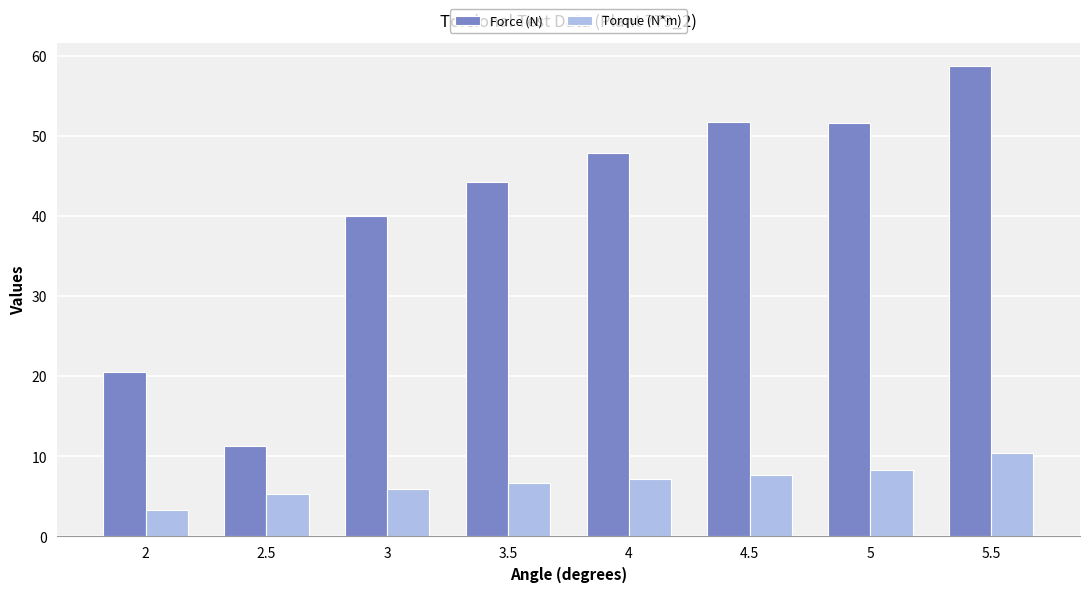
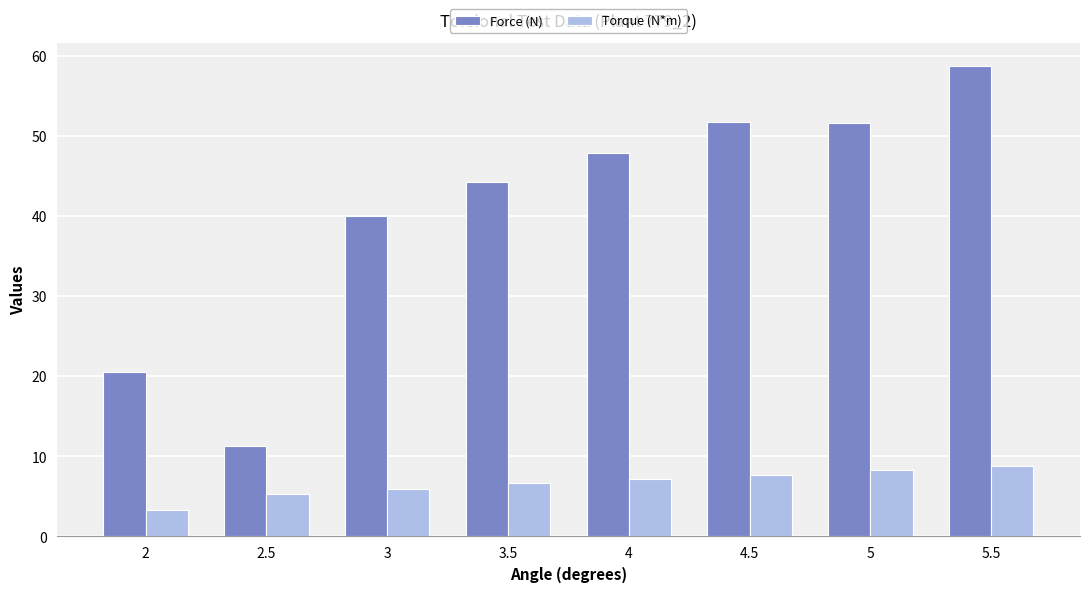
Torque (N*m), 5.5: 10 -> 9
